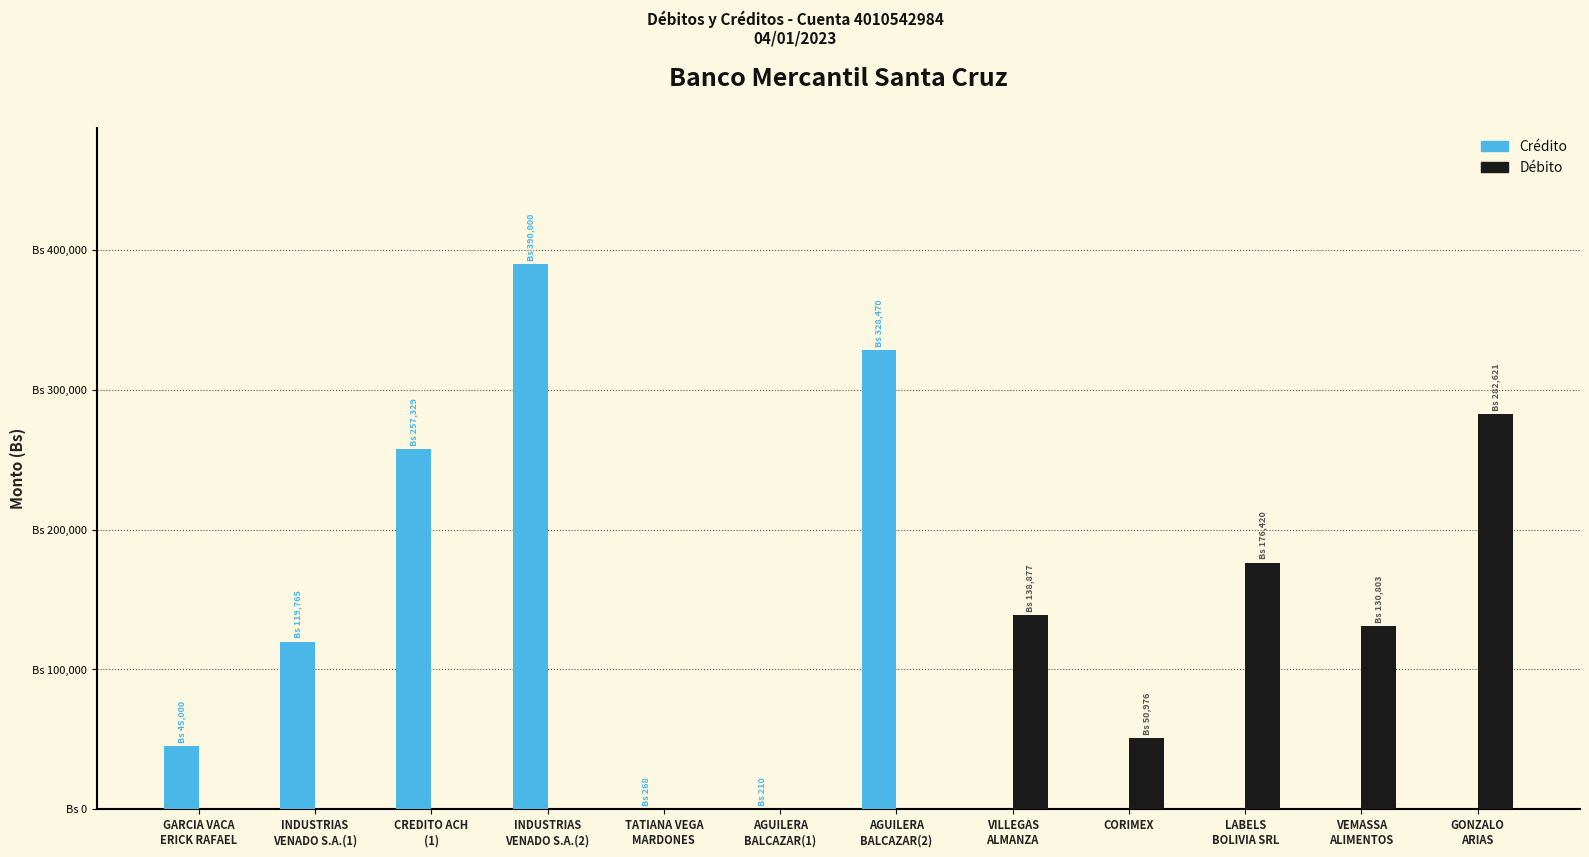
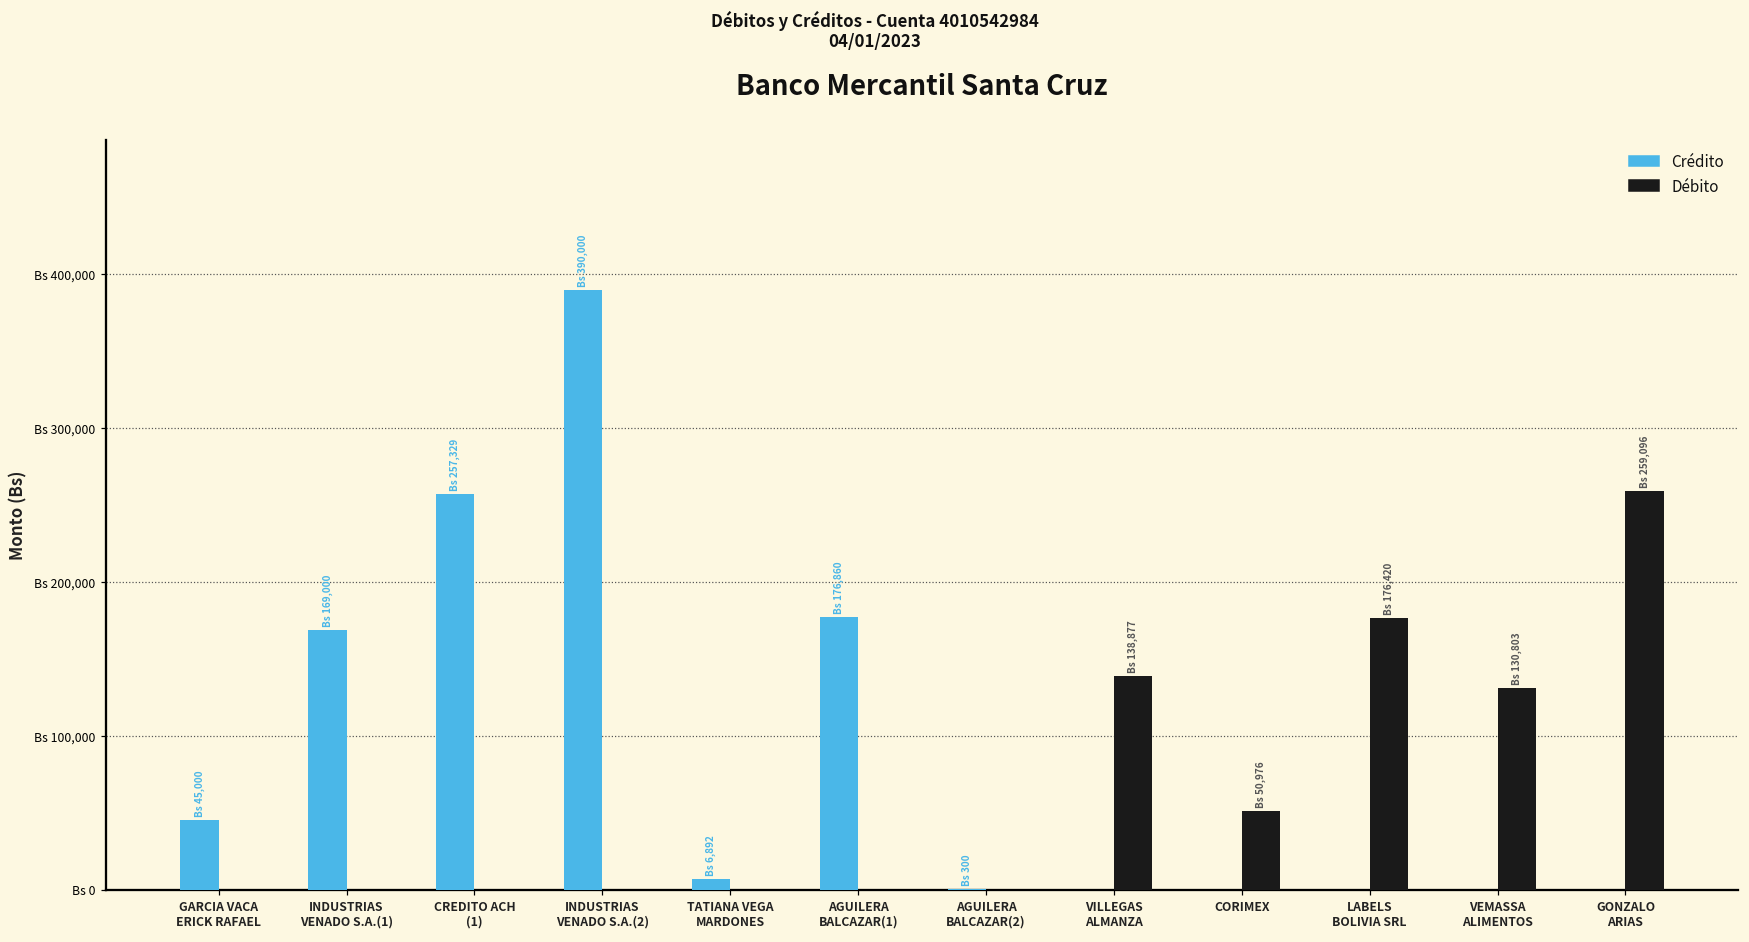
Crédito, INDUSTRIAS VENADO S.A.(1): 119,765 -> 169,000
Crédito, TATIANA VEGA MARDONES: 268 -> 6,892
Crédito, AGUILERA BALCAZAR(1): 210 -> 176,860
Crédito, AGUILERA BALCAZAR(2): 328,470 -> 300
Débito, GONZALO ARIAS: 282,621 -> 259,096
